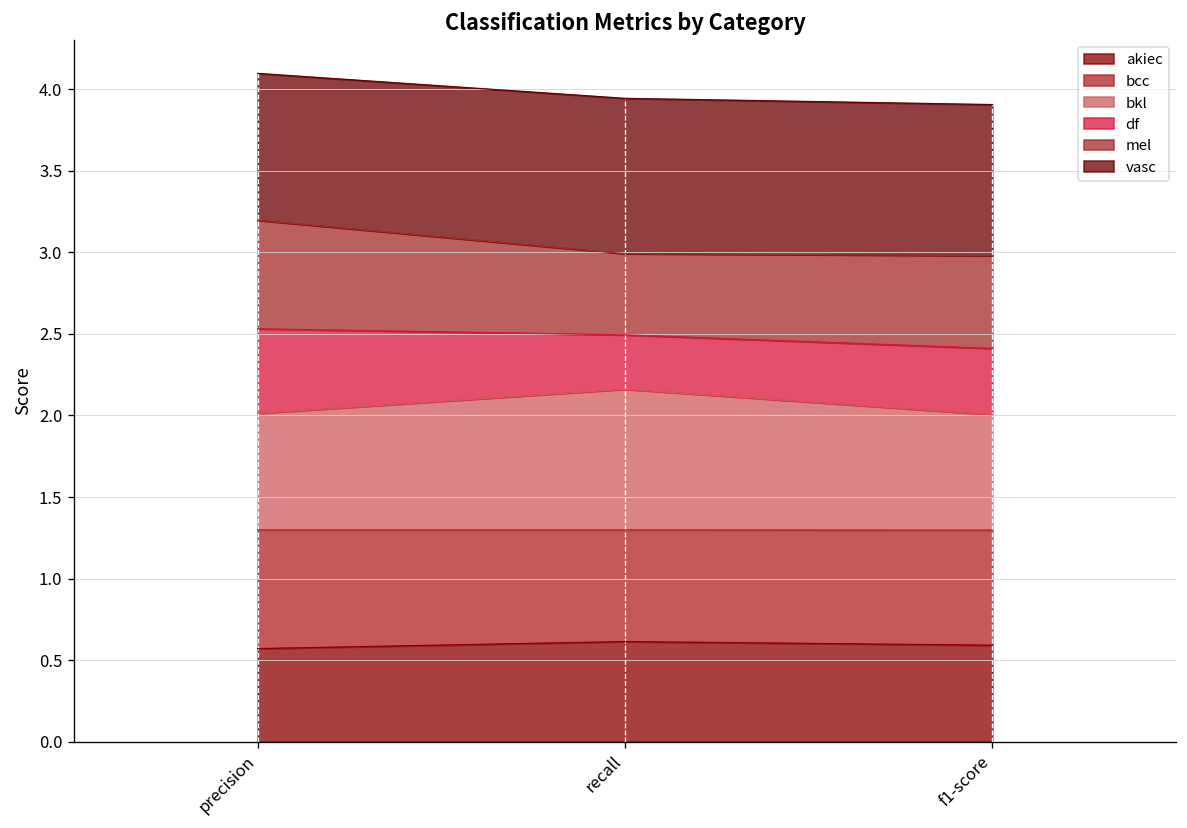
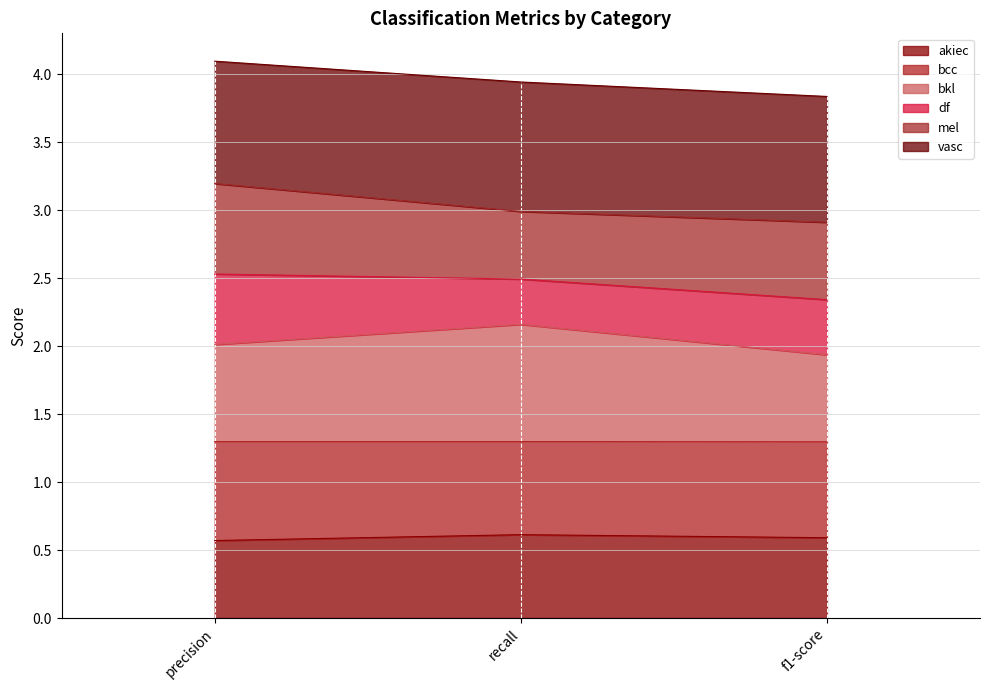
bkl, f1-score: 0.71 -> 0.64
